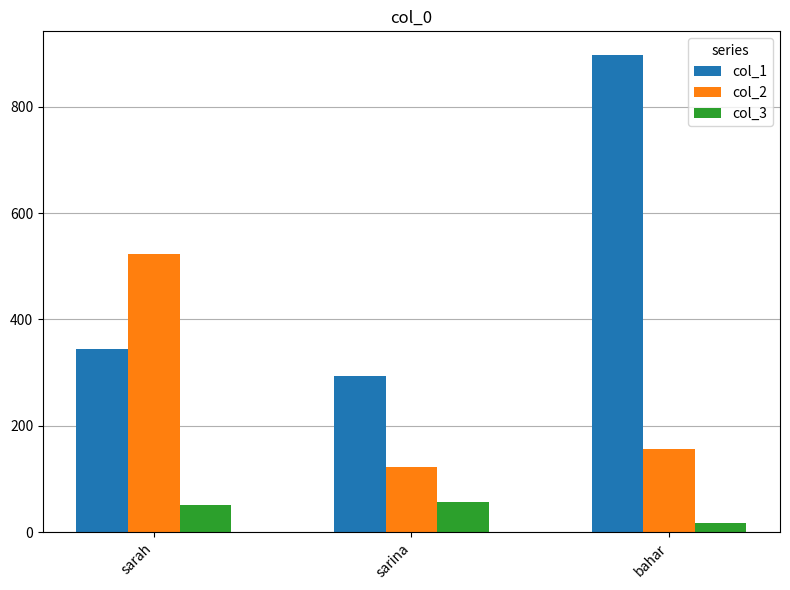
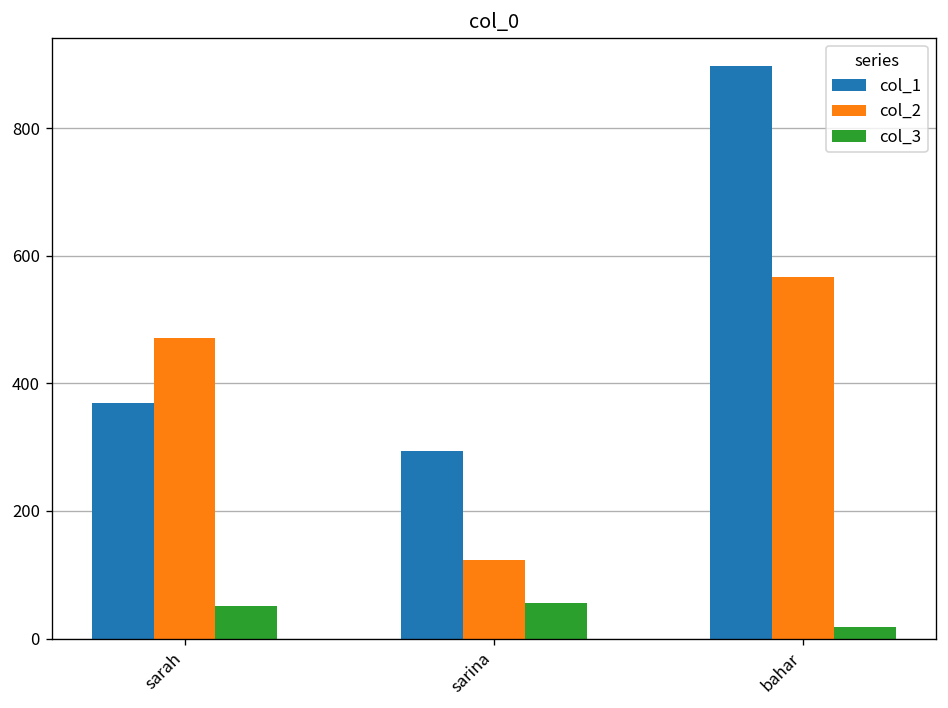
col_1, sarah: 350 -> 370
col_2, sarah: 520 -> 470
col_2, bahar: 160 -> 570
